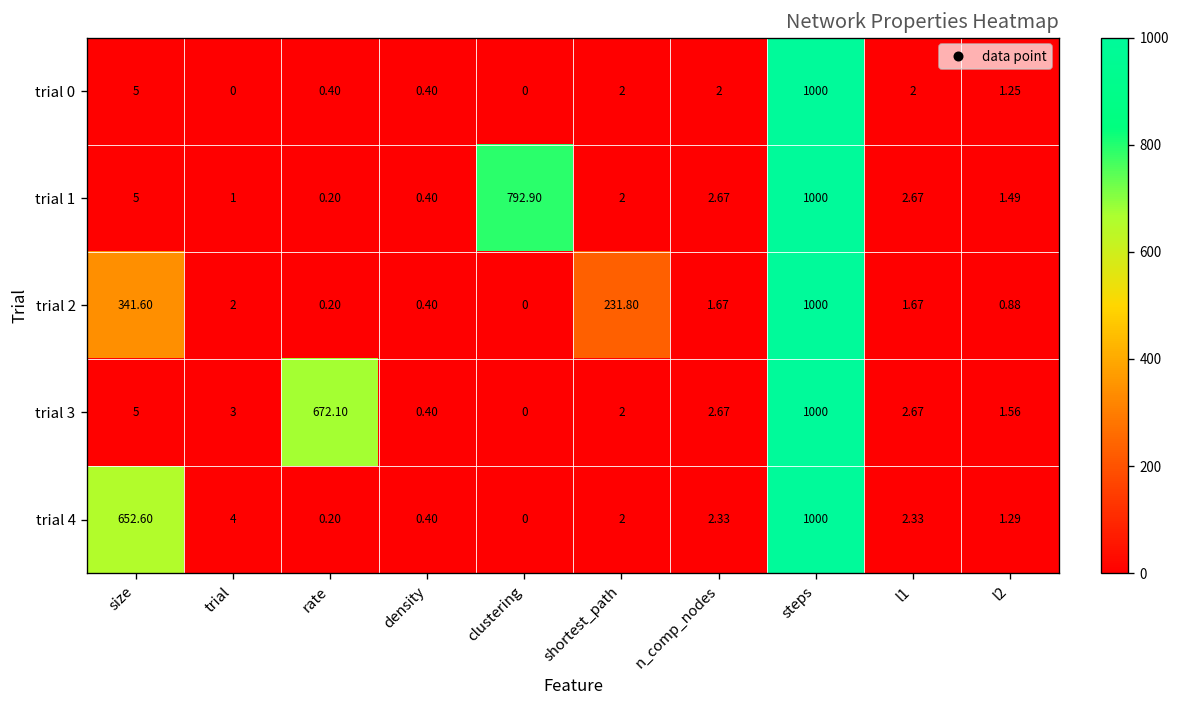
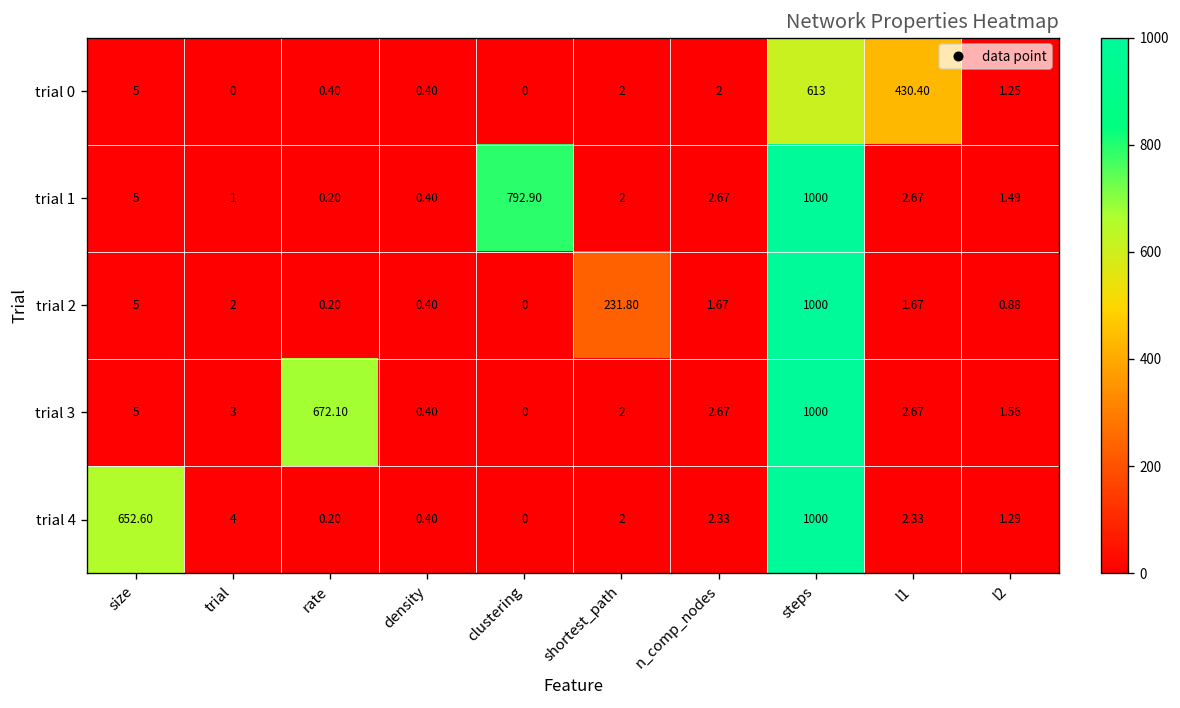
trial 0, steps: 1000 -> 613
trial 0, l1: 2 -> 430.40
trial 2, size: 341.60 -> 5
